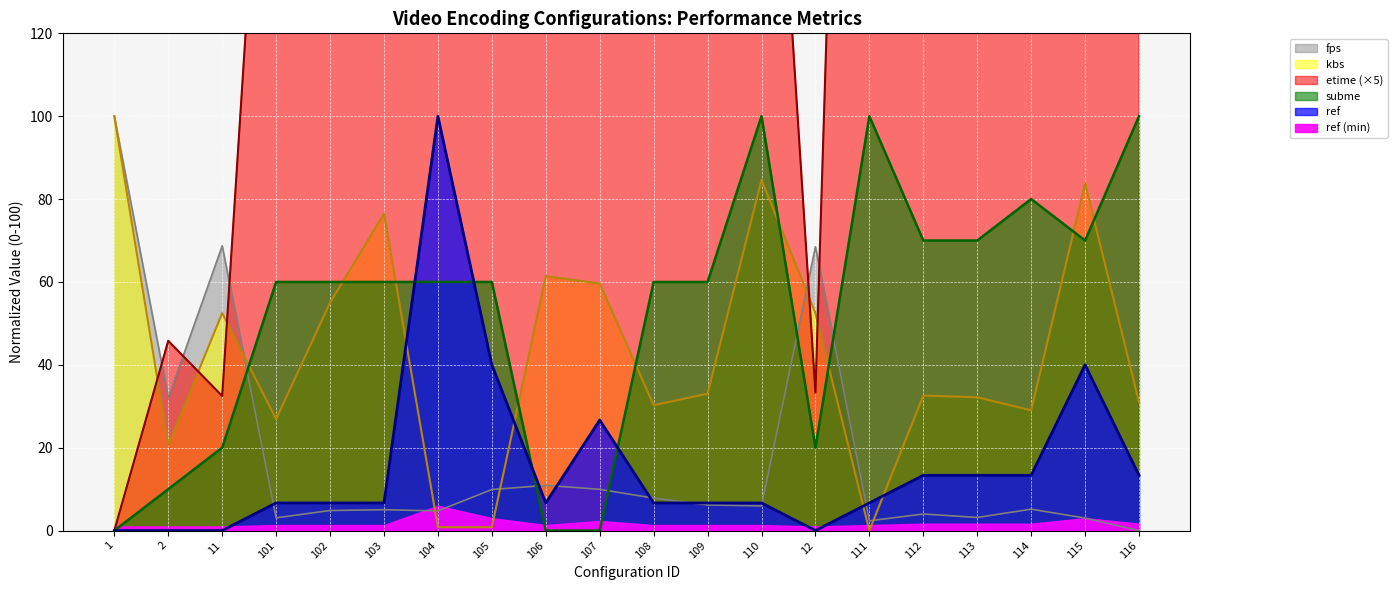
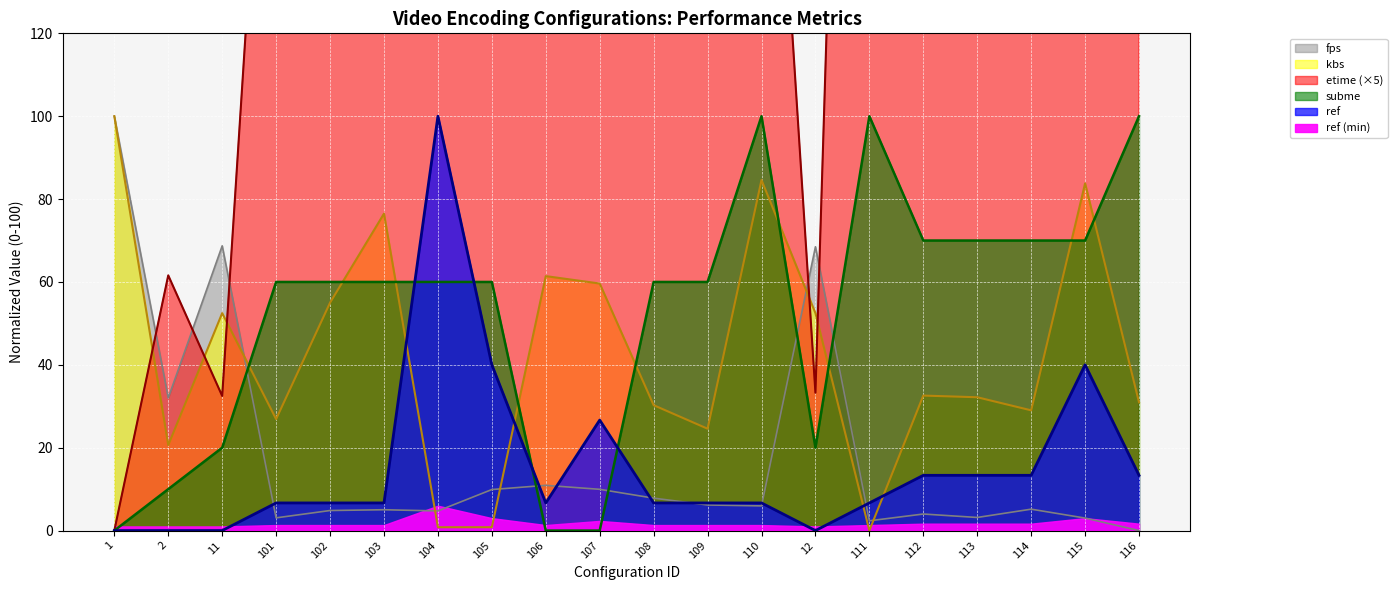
etime (×5), 2: 46 -> 62
kbs, 109: 33 -> 25
subme, 114: 80 -> 70
